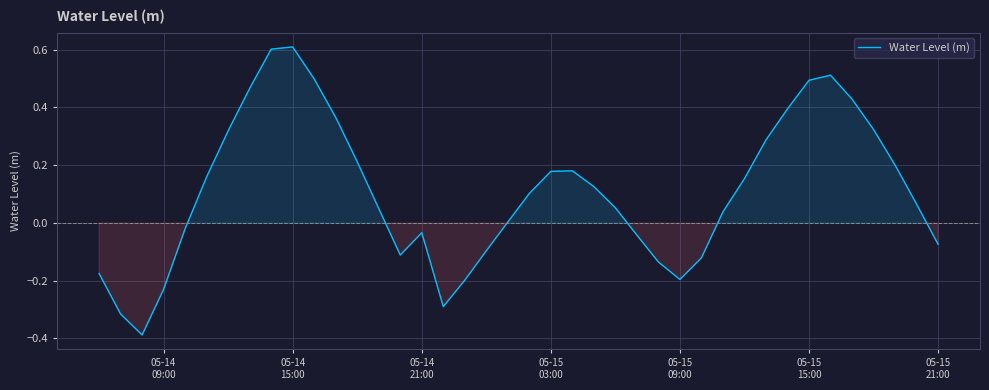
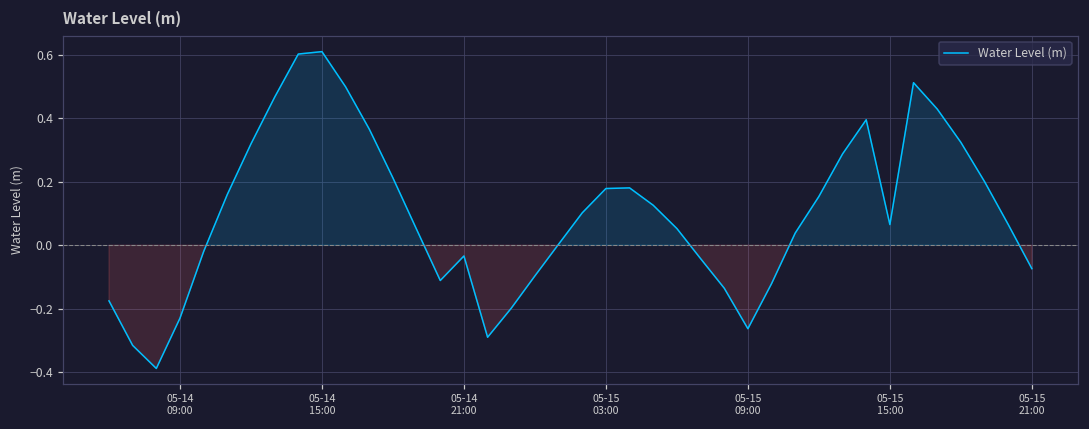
05-15 09:00: -0.20 -> -0.26
05-15 15:00: 0.49 -> 0.07
